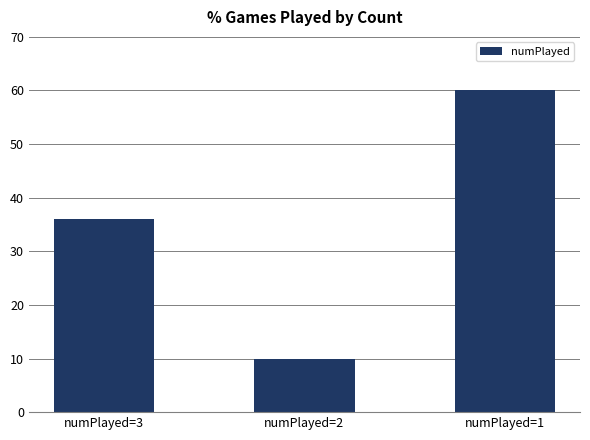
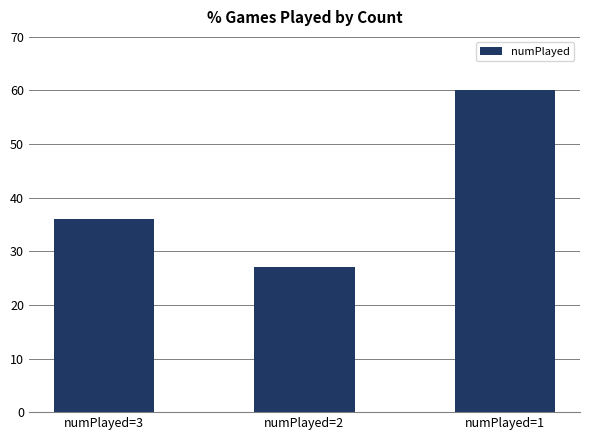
numPlayed=2: 10 -> 27
